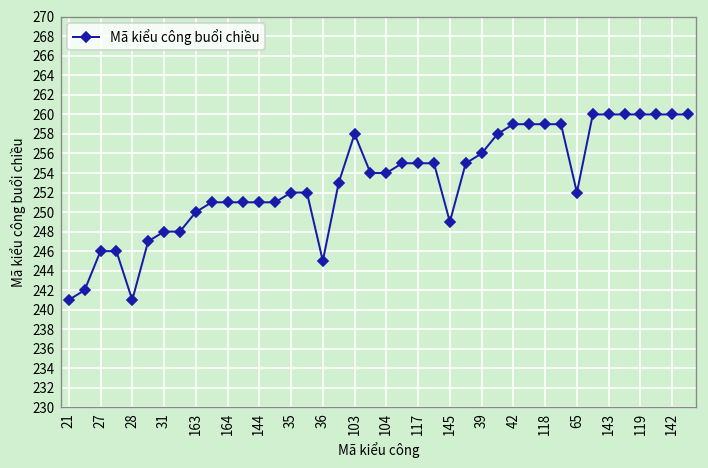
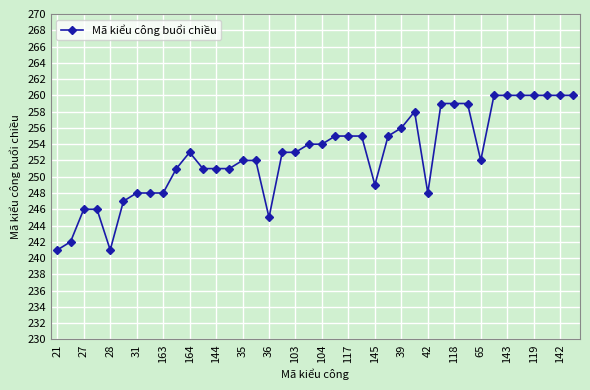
163: 250 -> 248
164: 251 -> 253
103: 258 -> 253
42: 259 -> 248
